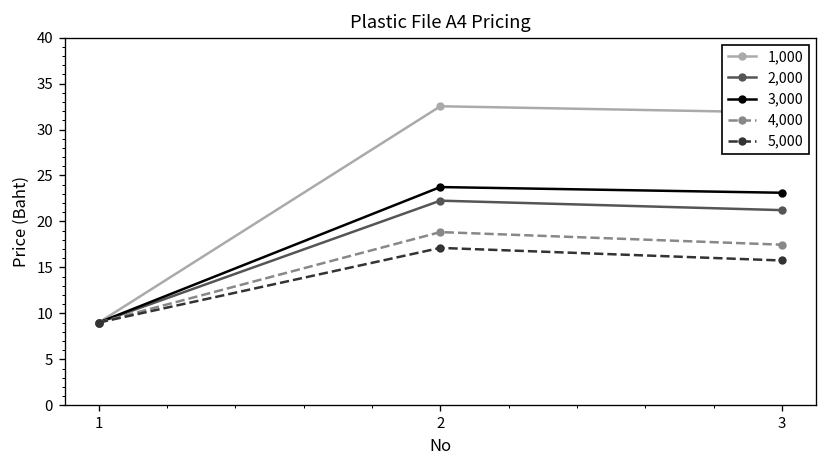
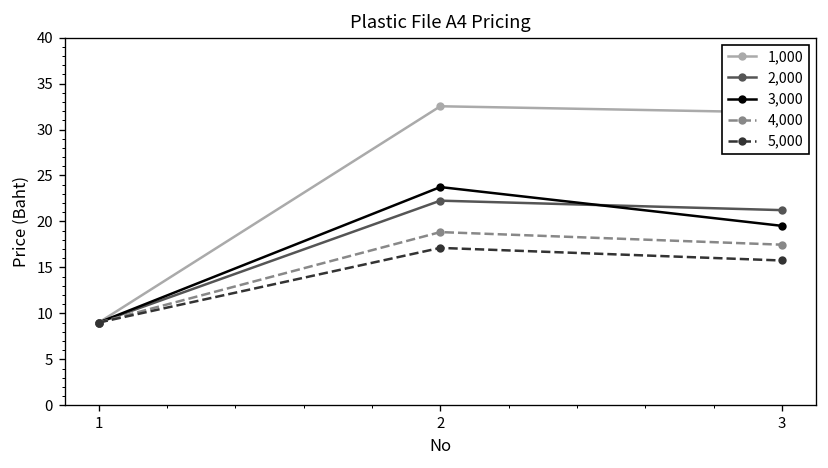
3,000, 3: 23 -> 20
